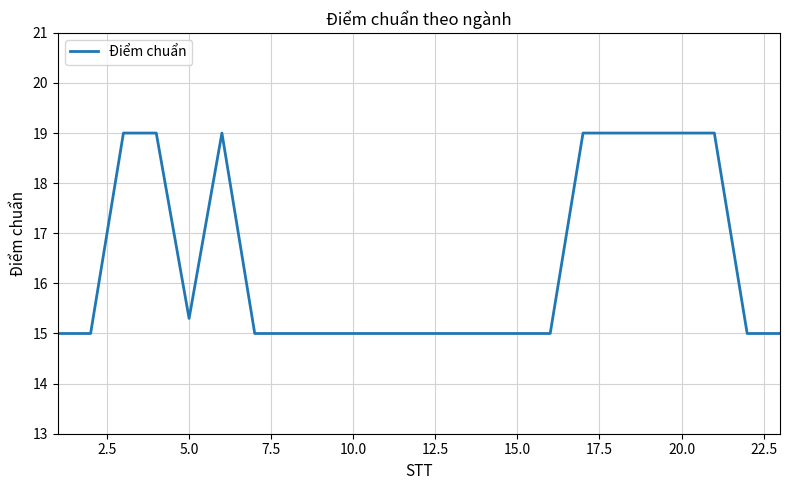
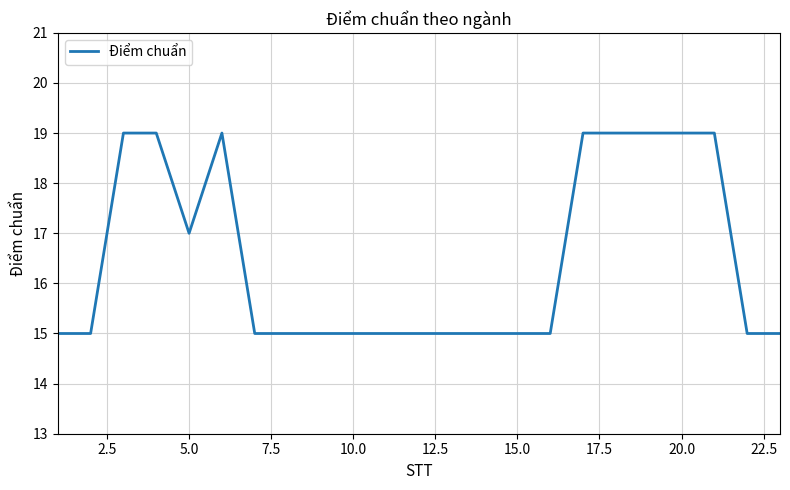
5.0: 15.3 -> 17.0
